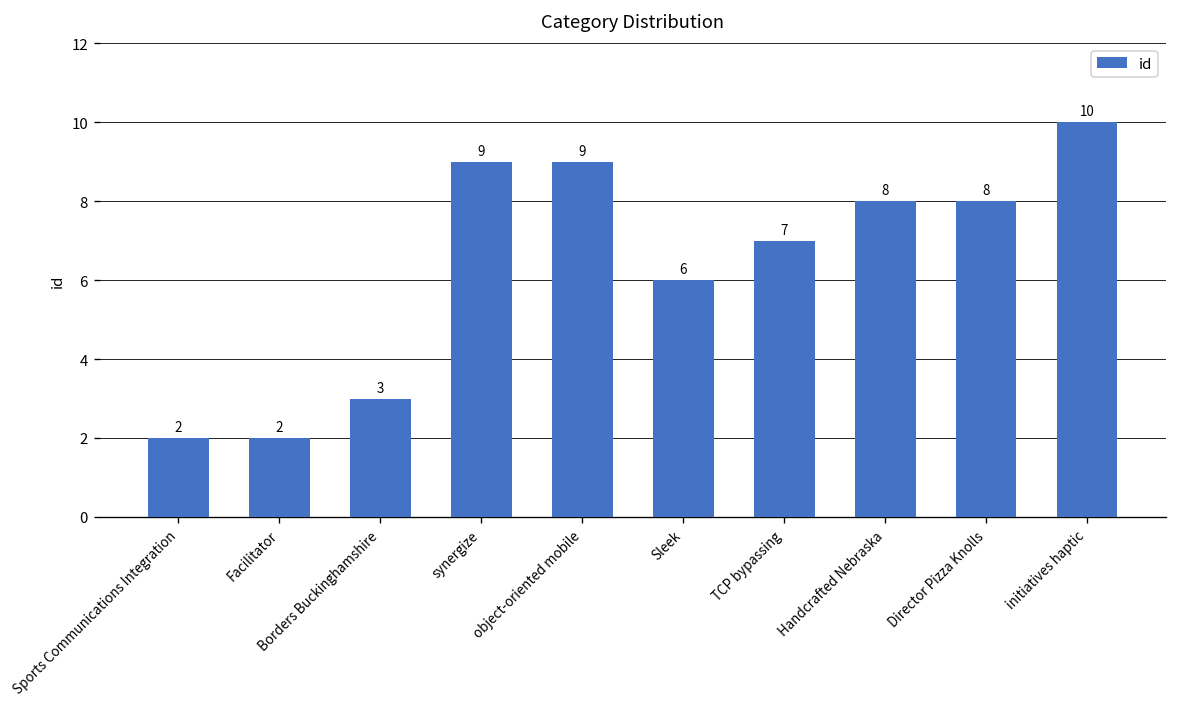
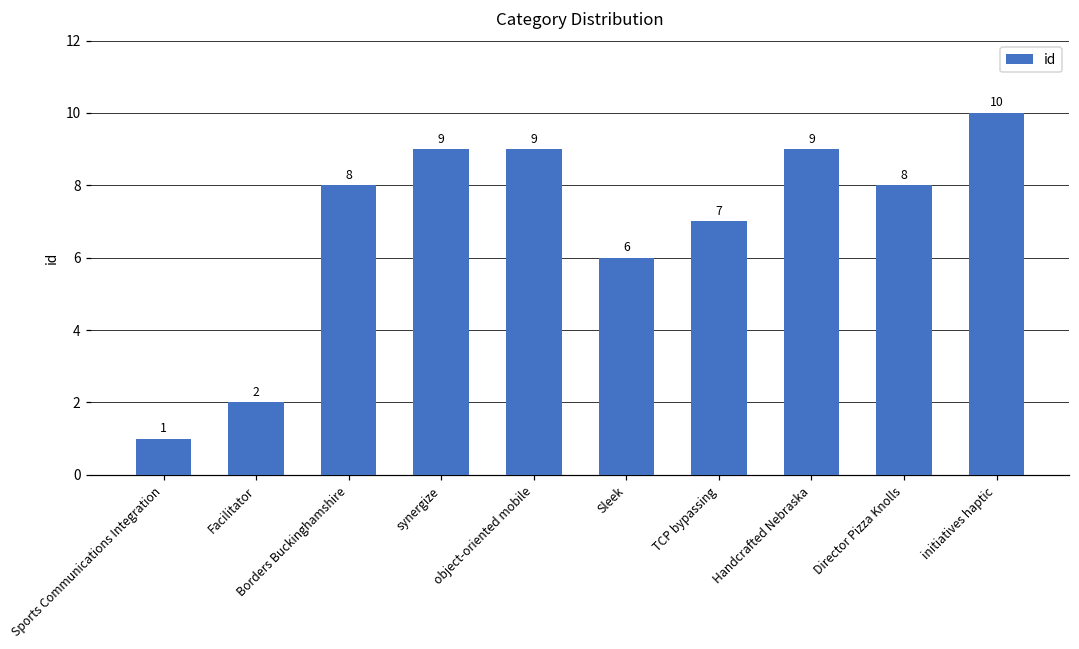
Sports Communications Integration: 2 -> 1
Borders Buckinghamshire: 3 -> 8
Handcrafted Nebraska: 8 -> 9
